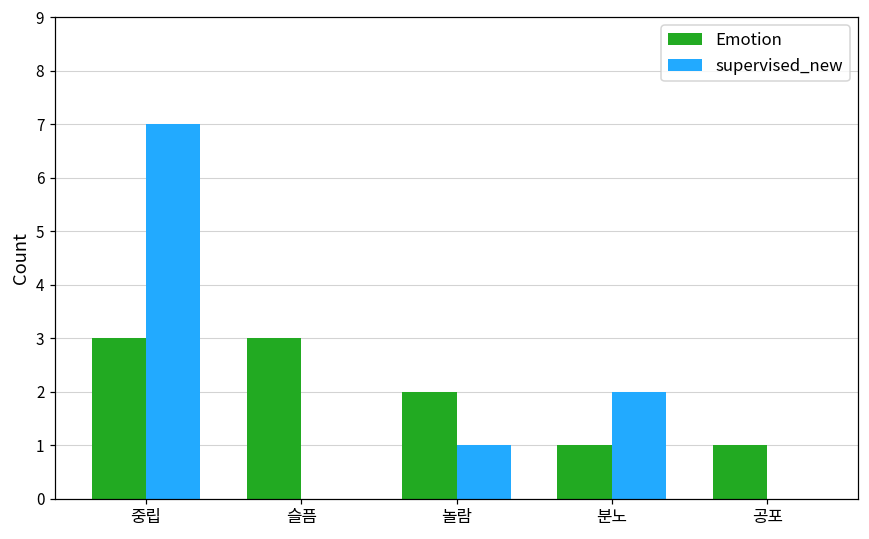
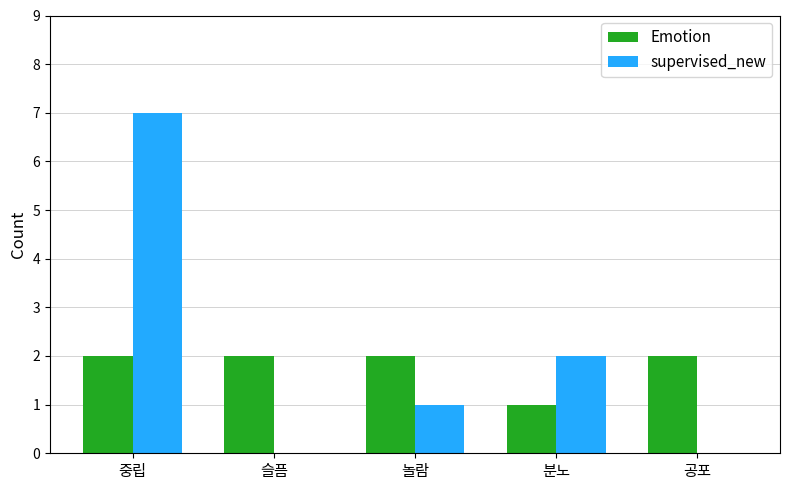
Emotion, 중립: 3 -> 2
Emotion, 슬픔: 3 -> 2
Emotion, 공포: 1 -> 2
